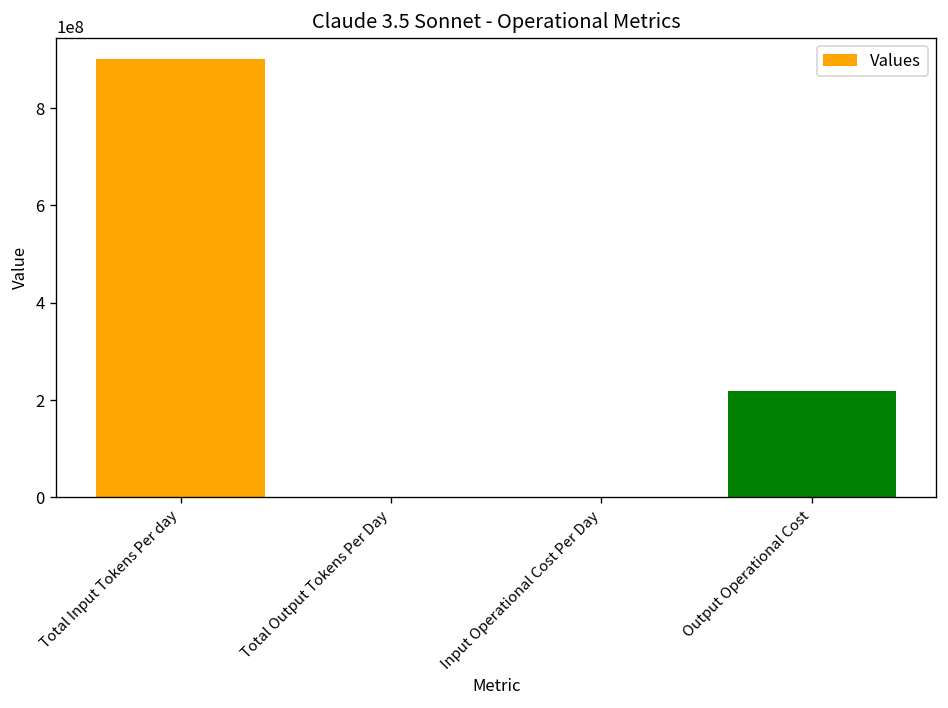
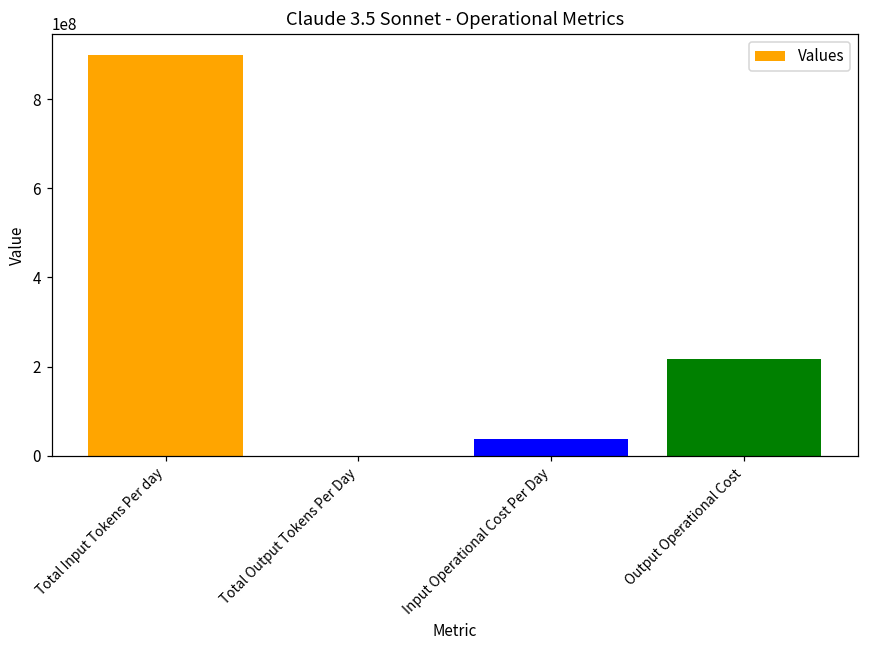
Input Operational Cost Per Day: 0 -> 40000000
